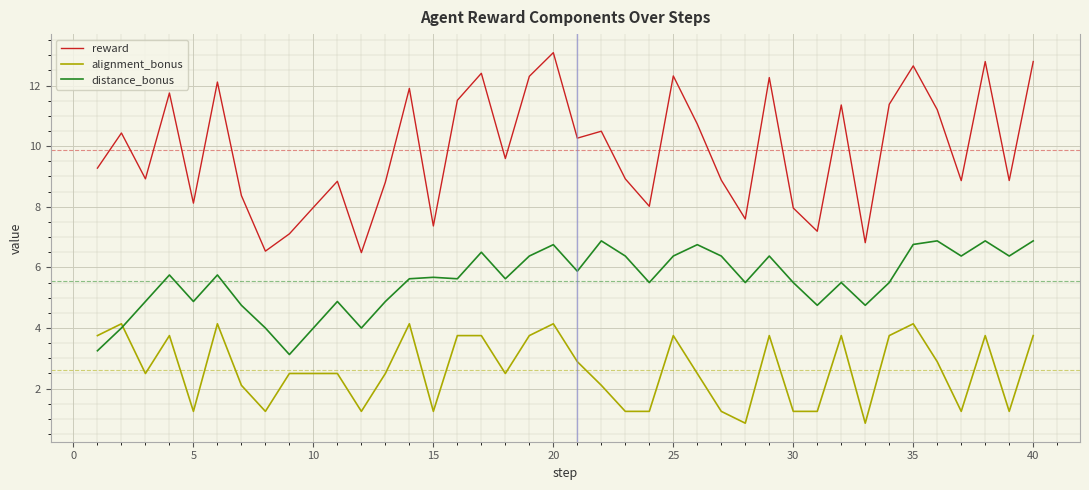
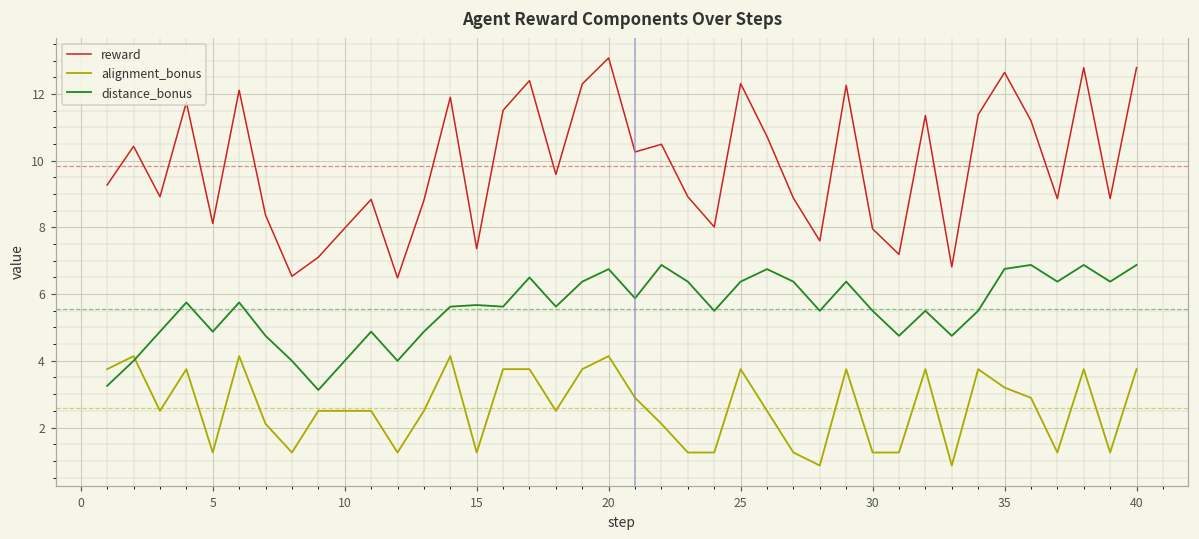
alignment_bonus, 35: 4.1 -> 3.2
